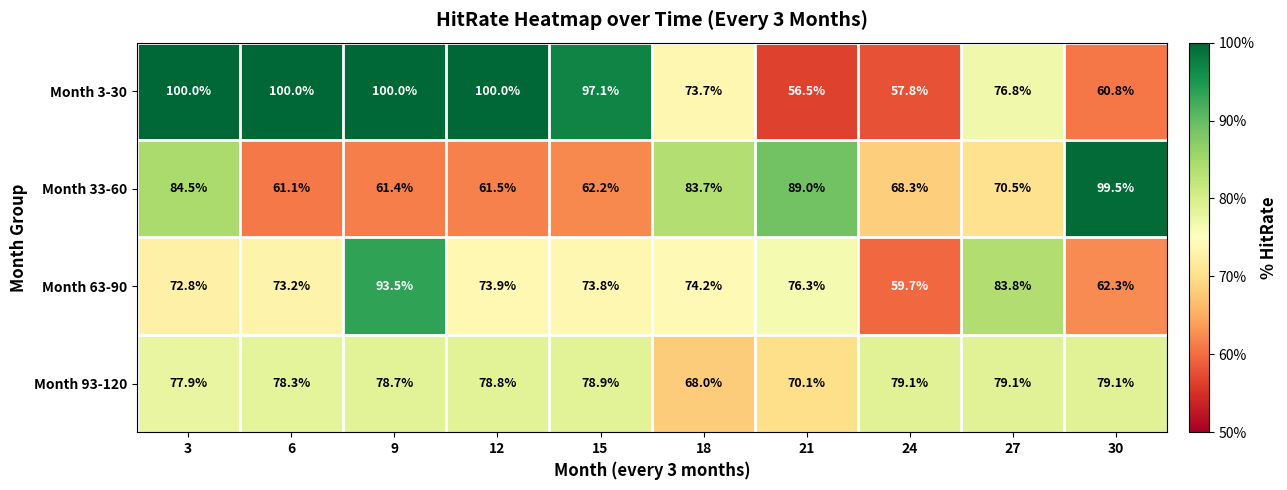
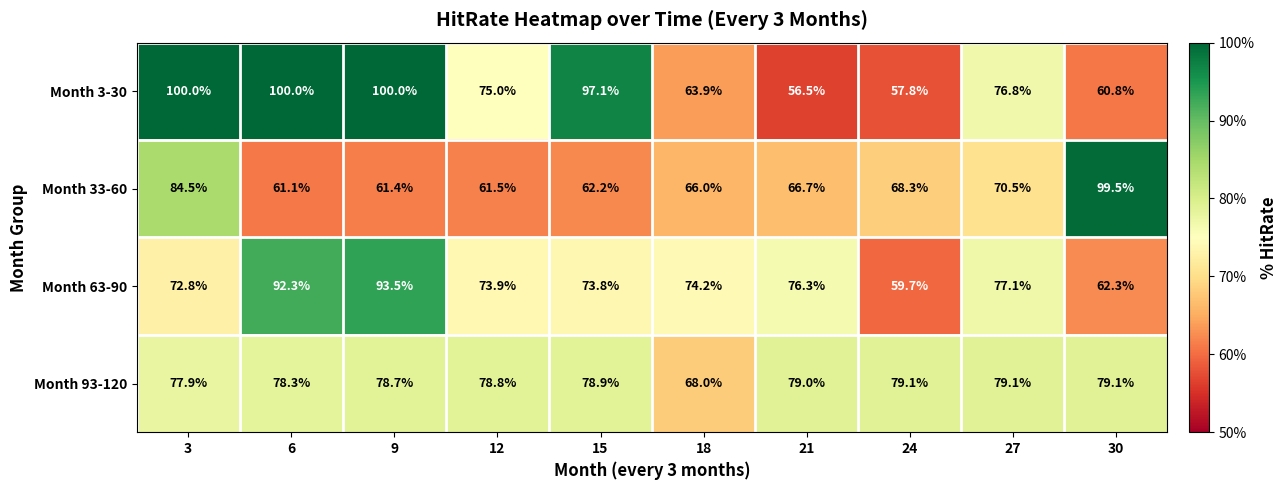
Month 3-30, 12: 100.0% -> 75.0%
Month 3-30, 18: 73.7% -> 63.9%
Month 33-60, 18: 83.7% -> 66.0%
Month 33-60, 21: 89.0% -> 66.7%
Month 63-90, 6: 73.2% -> 92.3%
Month 63-90, 27: 83.8% -> 77.1%
Month 93-120, 21: 70.1% -> 79.0%
